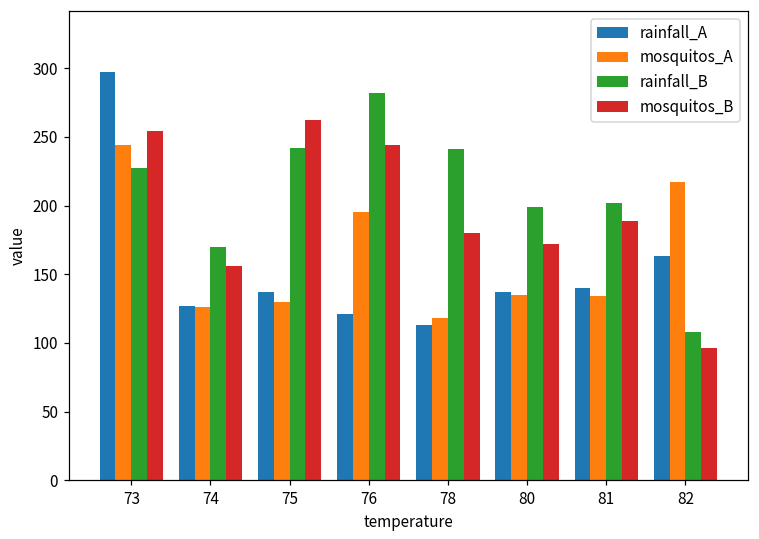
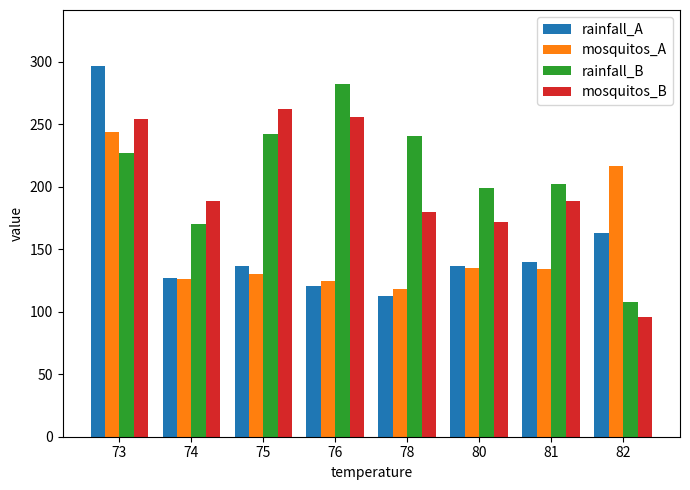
mosquitos_B, 74: 156 -> 189
mosquitos_A, 76: 195 -> 125
mosquitos_B, 76: 244 -> 256
